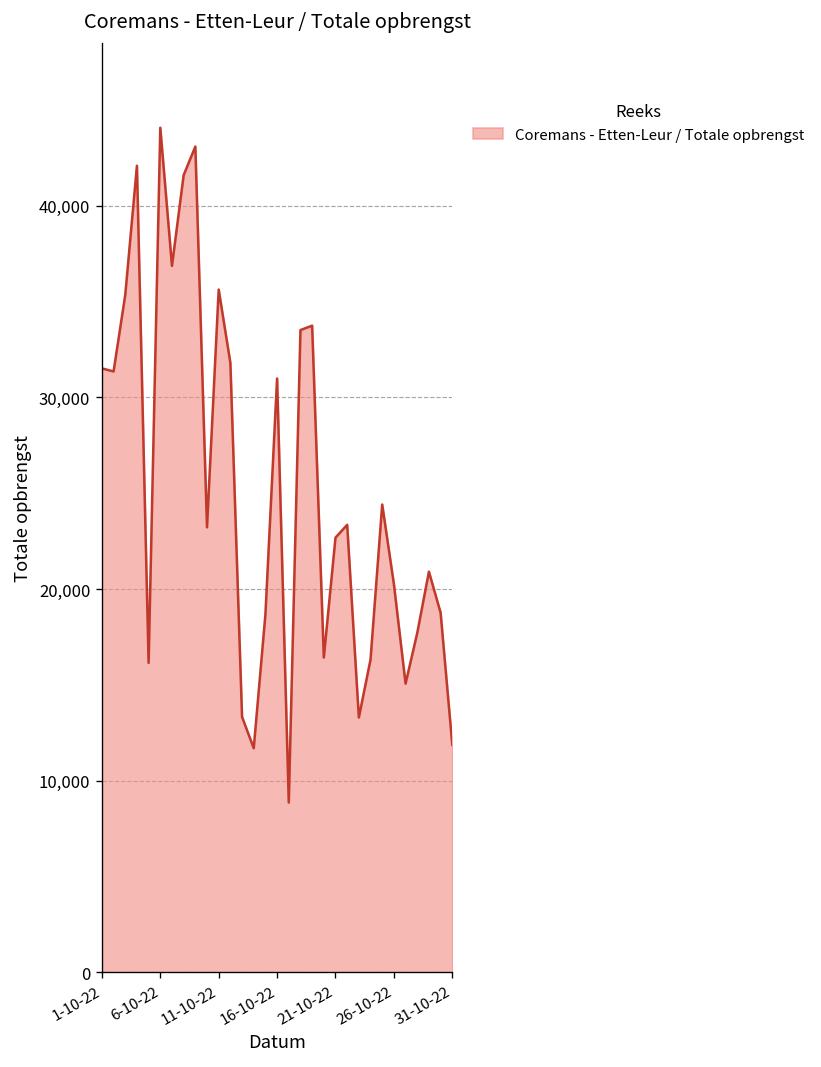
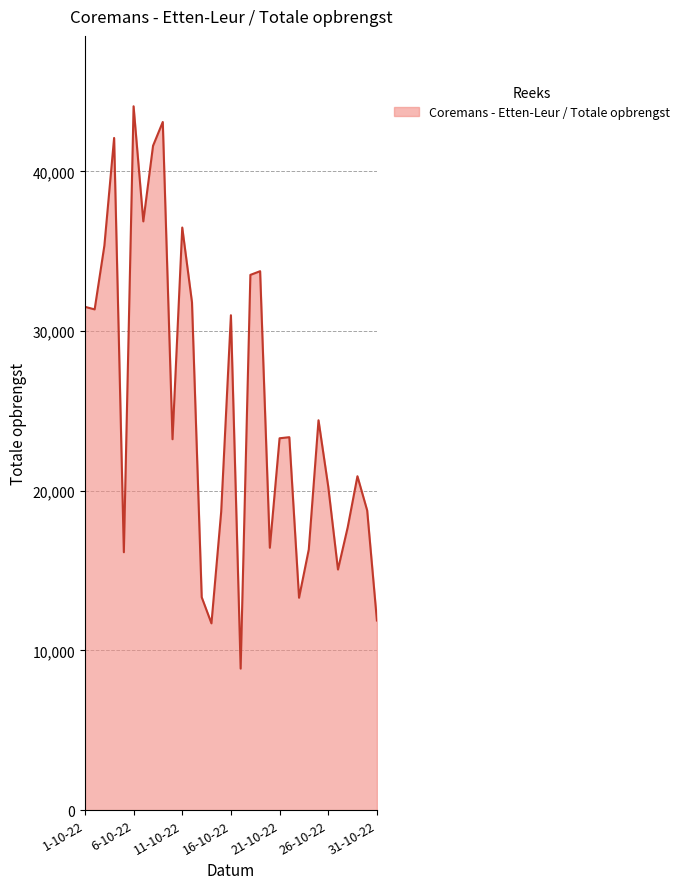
11-10-22: 35,600 -> 36,500
21-10-22: 22,700 -> 23,300
